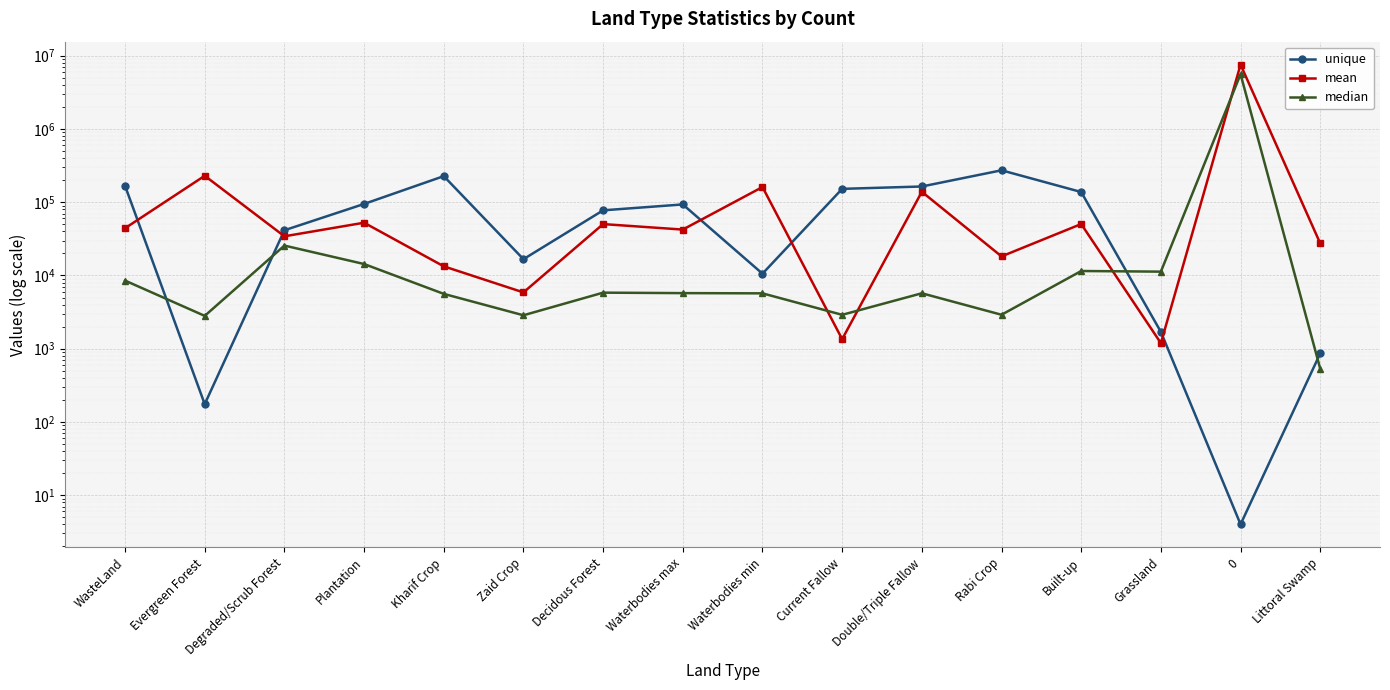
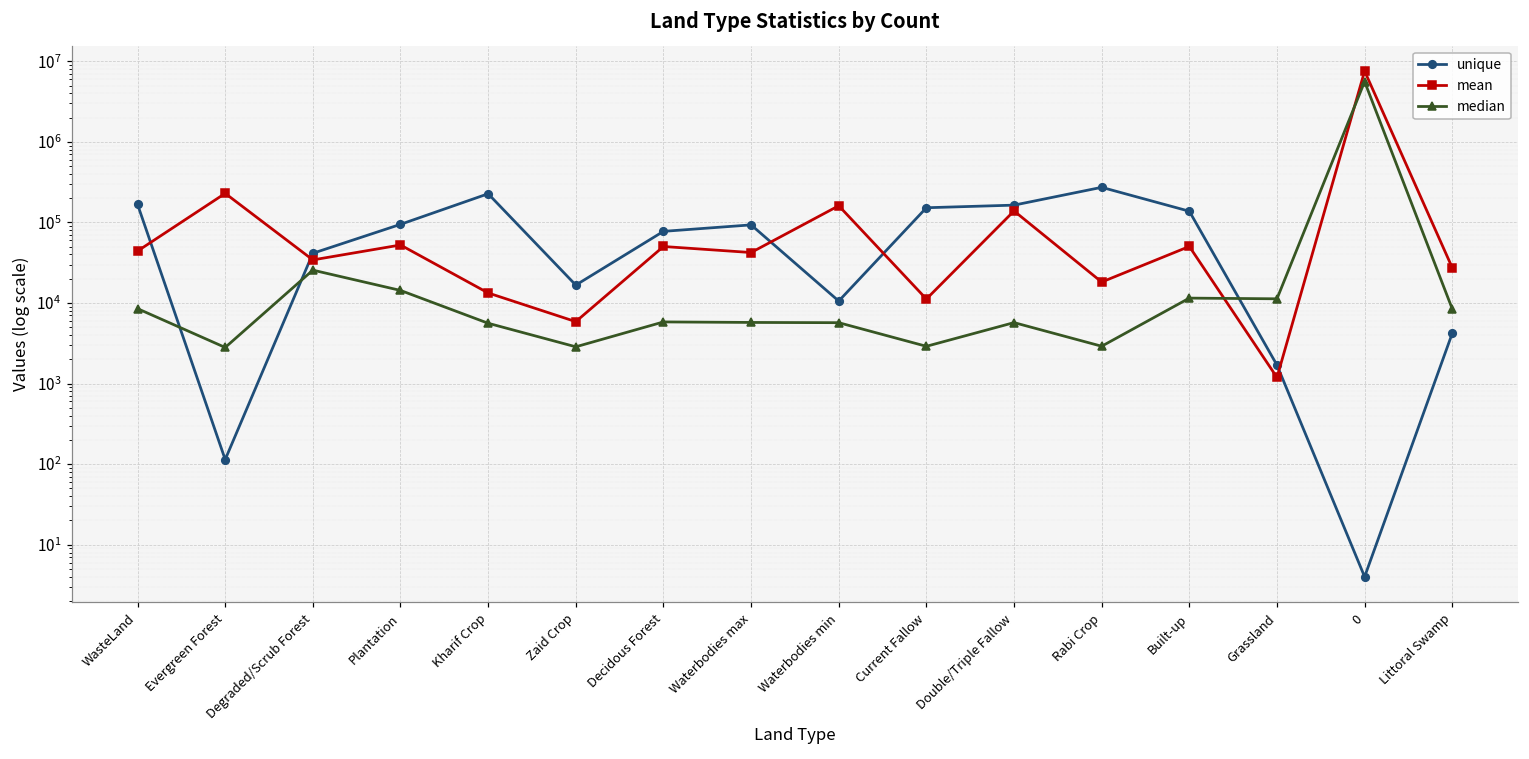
unique, Evergreen Forest: 180 -> 110
mean, Current Fallow: 1300 -> 11000
unique, Littoral Swamp: 900 -> 4000
median, Littoral Swamp: 500 -> 8000
